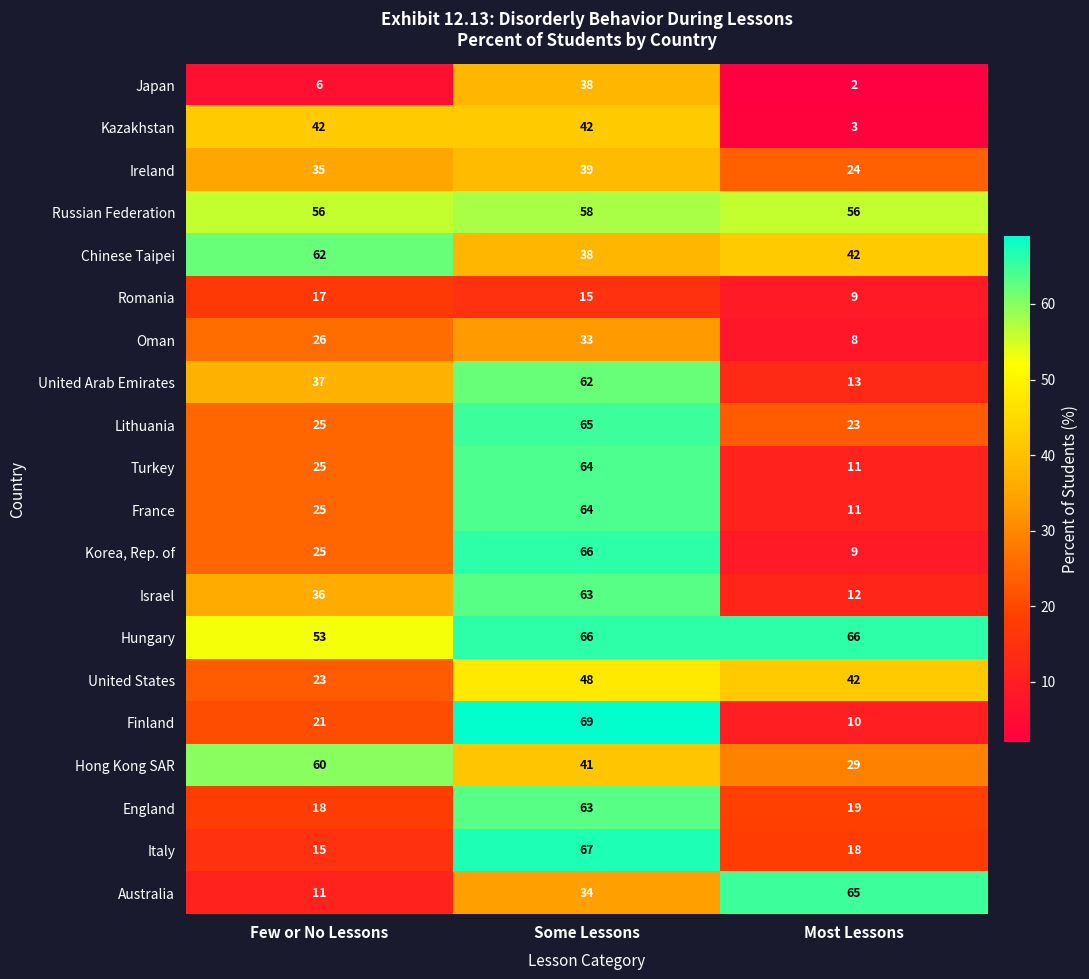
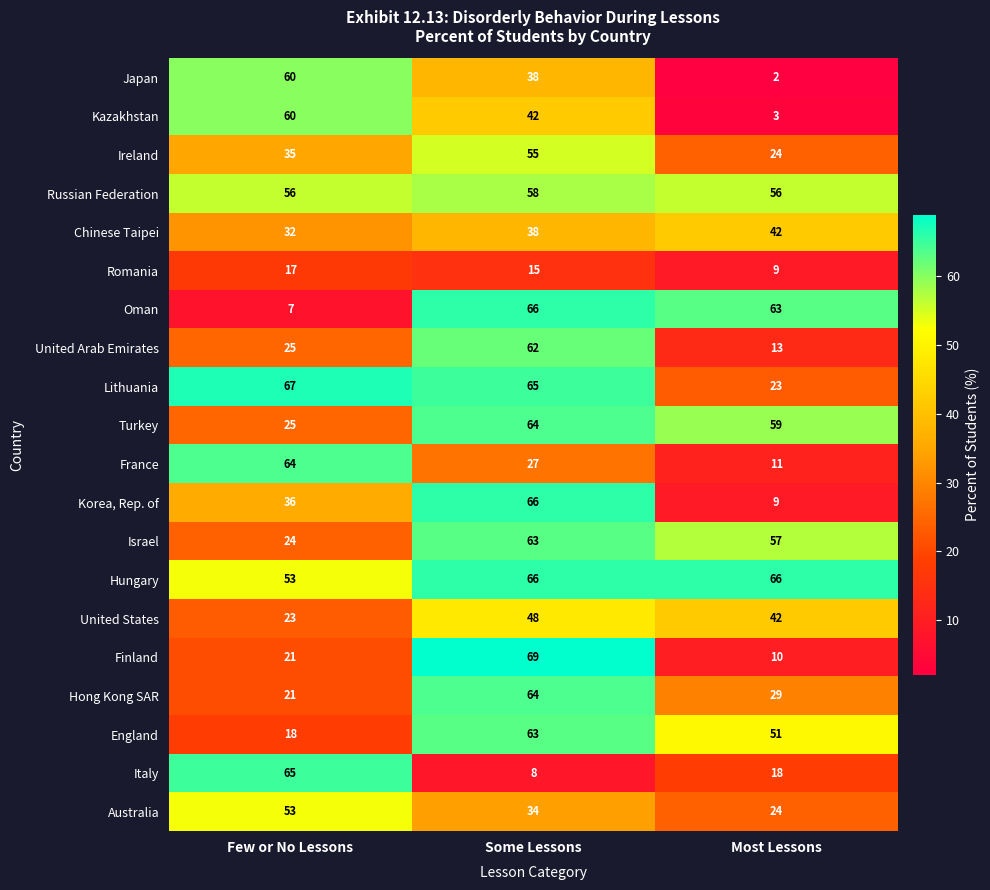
Japan, Few or No Lessons: 6 -> 60
Kazakhstan, Few or No Lessons: 42 -> 60
Ireland, Some Lessons: 39 -> 55
Chinese Taipei, Few or No Lessons: 62 -> 32
Oman, Few or No Lessons: 26 -> 7
Oman, Some Lessons: 33 -> 66
Oman, Most Lessons: 8 -> 63
United Arab Emirates, Few or No Lessons: 37 -> 25
Lithuania, Few or No Lessons: 25 -> 67
Turkey, Most Lessons: 11 -> 59
France, Few or No Lessons: 25 -> 64
France, Some Lessons: 64 -> 27
Korea, Rep. of, Few or No Lessons: 25 -> 36
Israel, Few or No Lessons: 36 -> 24
Israel, Most Lessons: 12 -> 57
Hong Kong SAR, Few or No Lessons: 60 -> 21
Hong Kong SAR, Some Lessons: 41 -> 64
England, Most Lessons: 19 -> 51
Italy, Few or No Lessons: 15 -> 65
Italy, Some Lessons: 67 -> 8
Australia, Few or No Lessons: 11 -> 53
Australia, Most Lessons: 65 -> 24
